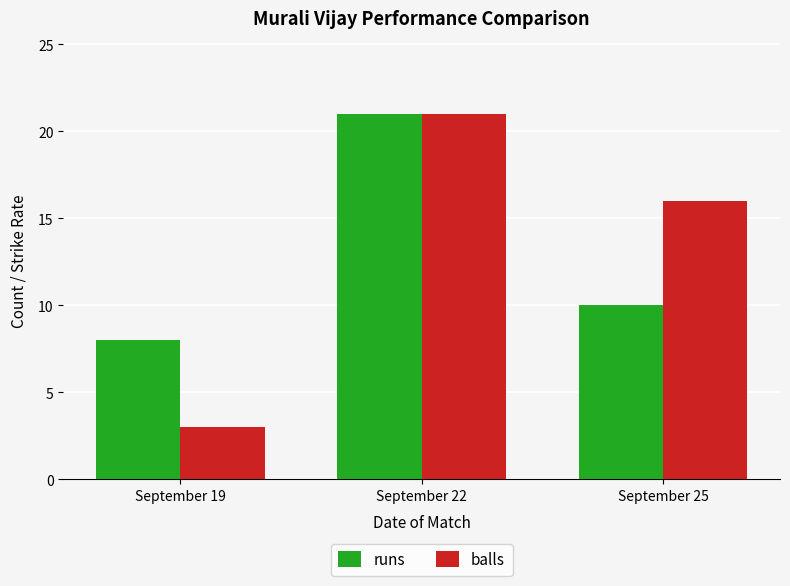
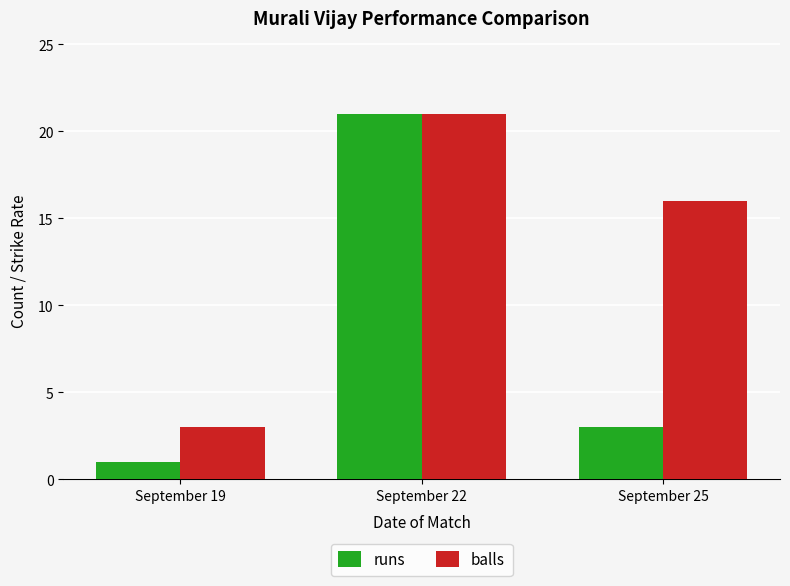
runs, September 19: 8 -> 1
runs, September 25: 10 -> 3
